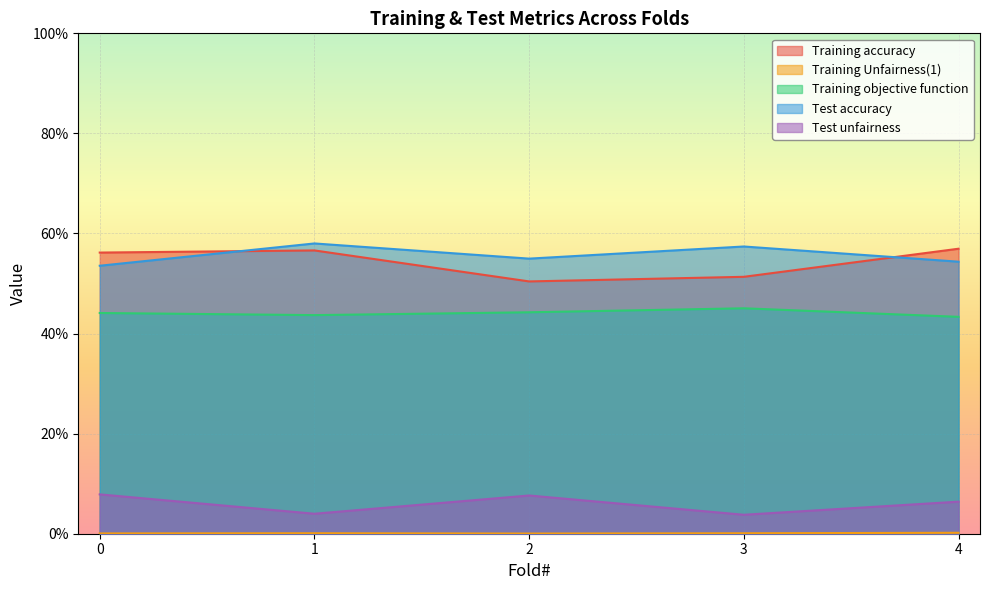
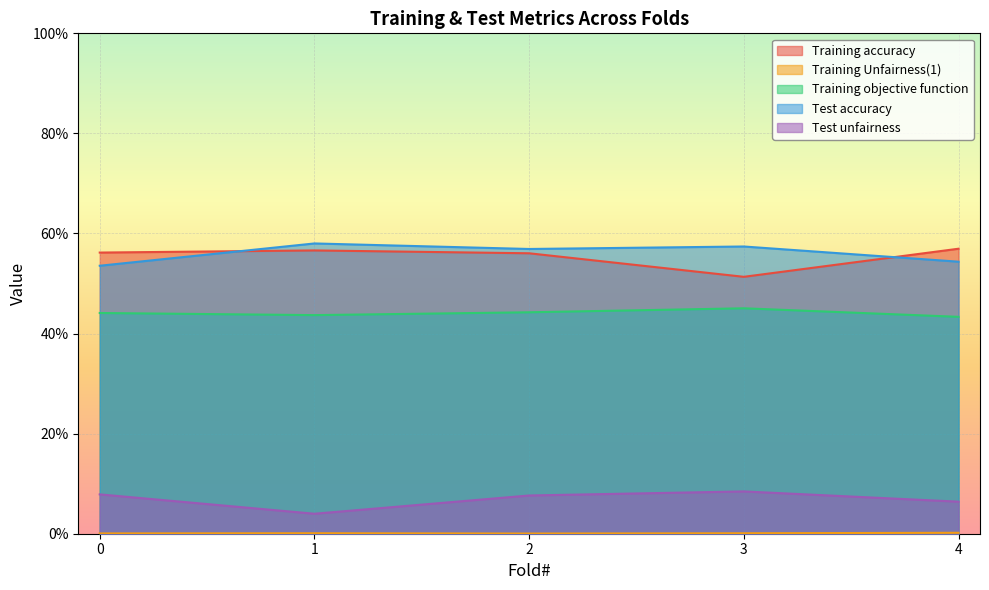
Training accuracy, 2: 50% -> 56%
Test accuracy, 2: 55% -> 57%
Test unfairness, 3: 4% -> 8%
